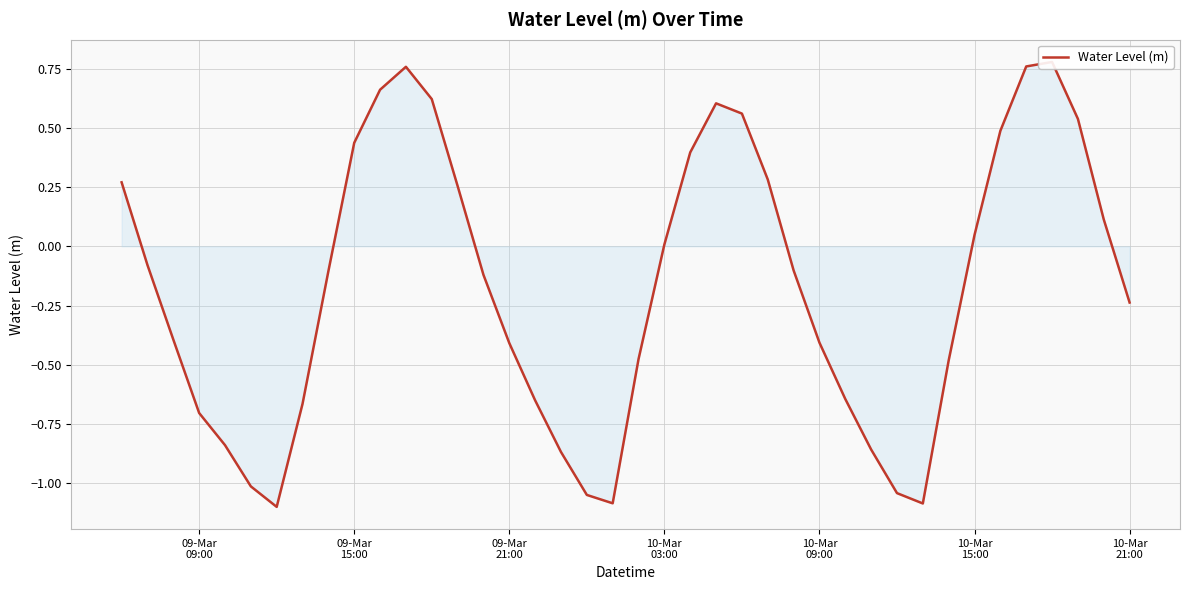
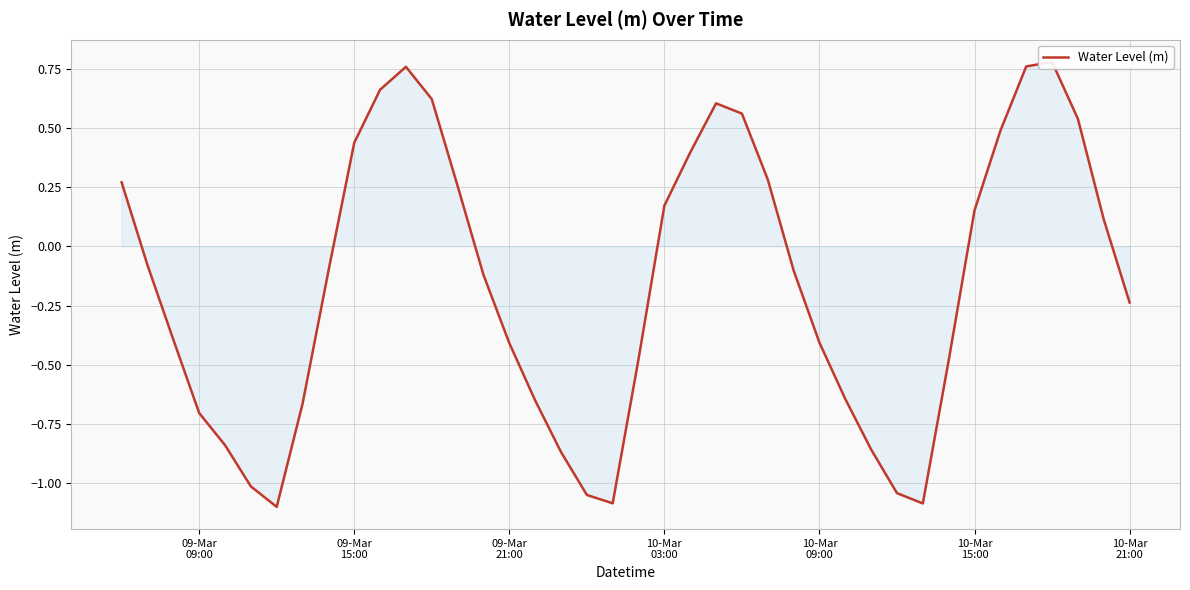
Water Level (m), 10-Mar 03:00: 0.01 -> 0.17
Water Level (m), 10-Mar 15:00: 0.05 -> 0.15
